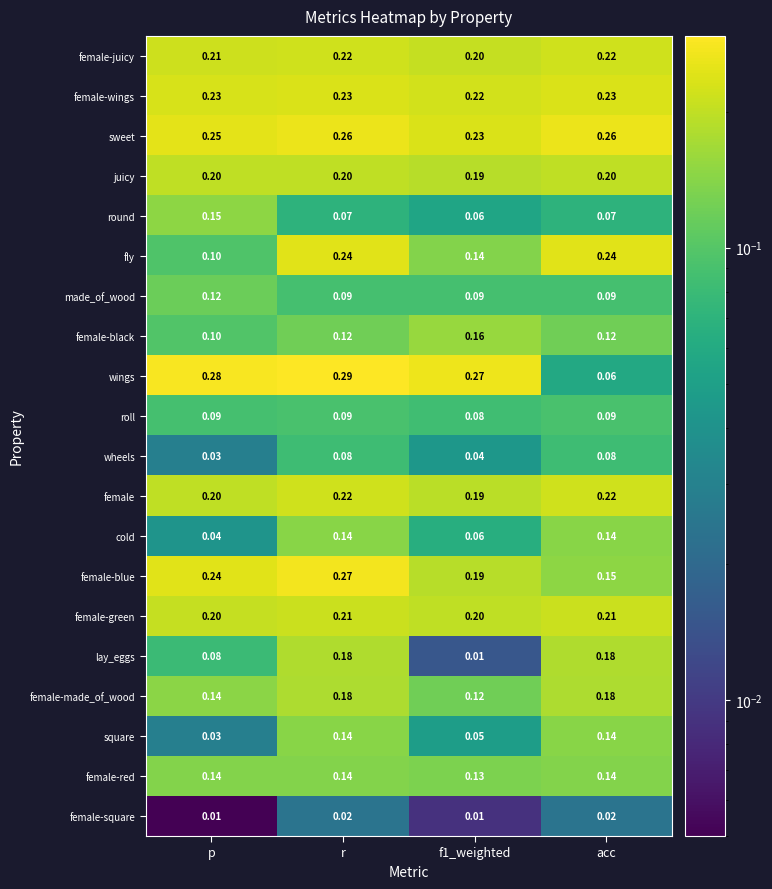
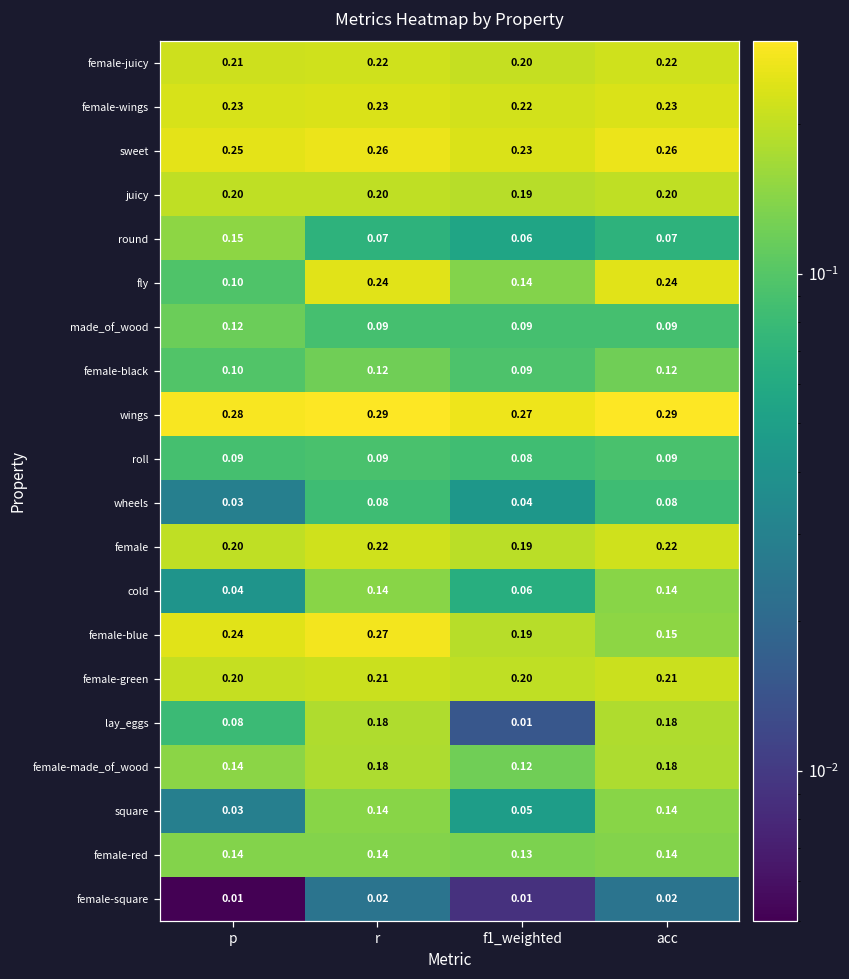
female-black, f1_weighted: 0.16 -> 0.09
wings, acc: 0.06 -> 0.29
